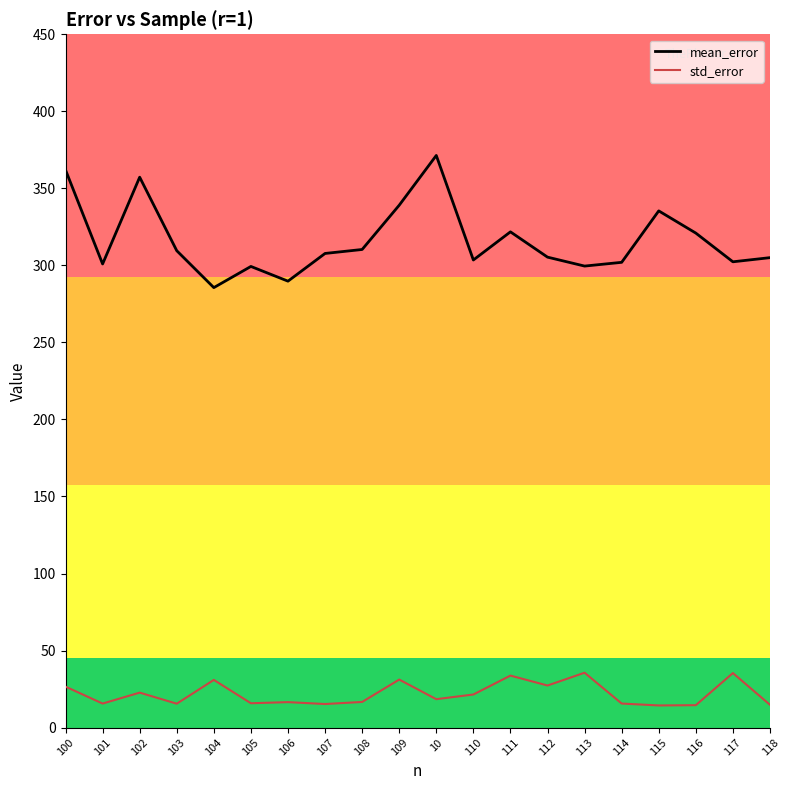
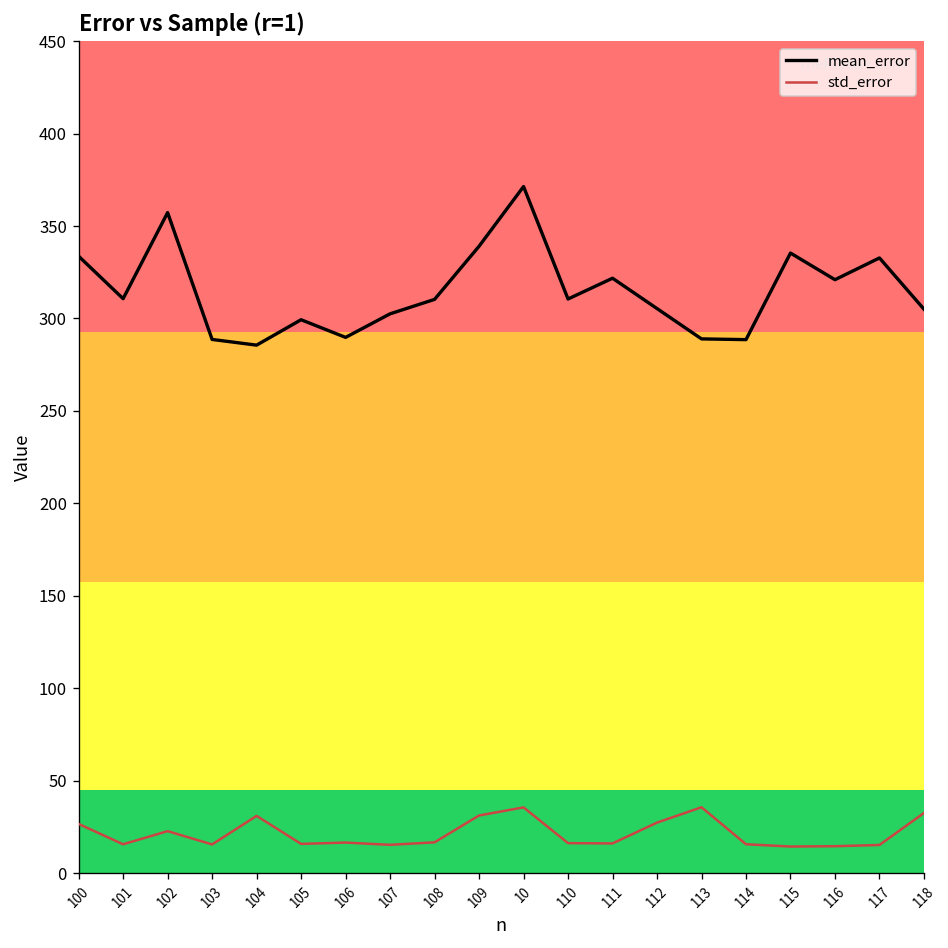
mean_error, 100: 362 -> 334
mean_error, 101: 301 -> 311
mean_error, 103: 310 -> 289
mean_error, 107: 308 -> 303
std_error, 10: 18 -> 36
mean_error, 110: 303 -> 311
std_error, 110: 21 -> 16
std_error, 111: 34 -> 16
mean_error, 113: 300 -> 289
mean_error, 114: 302 -> 289
mean_error, 117: 302 -> 333
std_error, 117: 35 -> 15
std_error, 118: 15 -> 32
